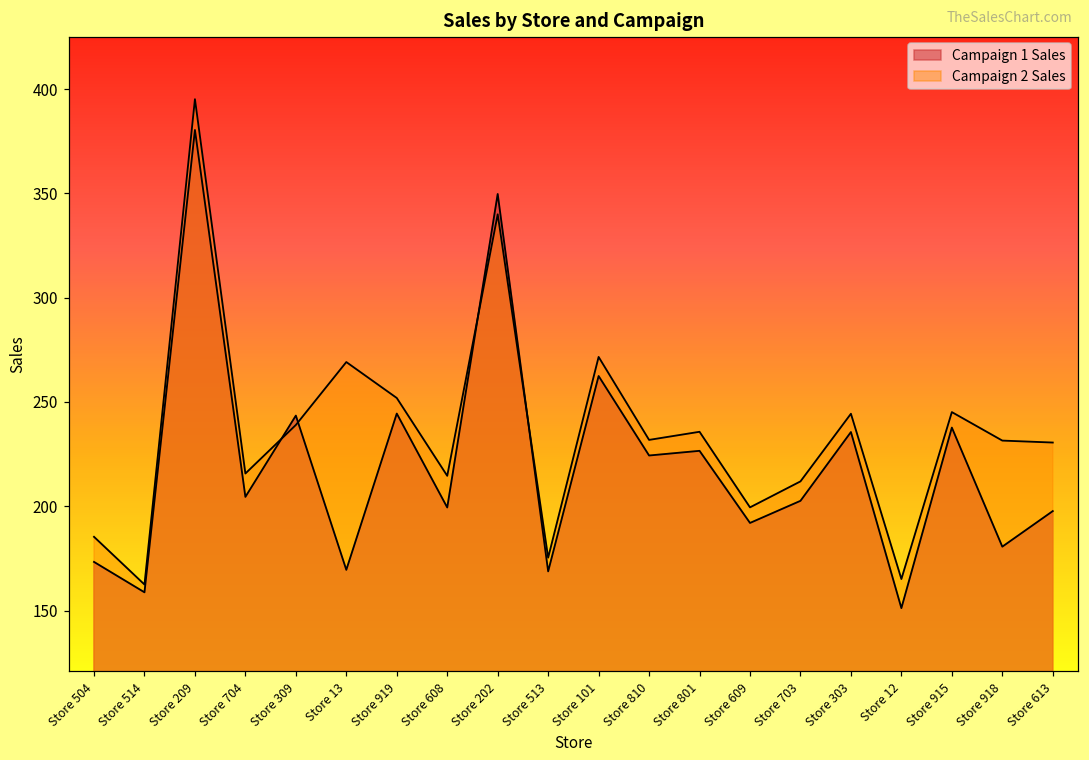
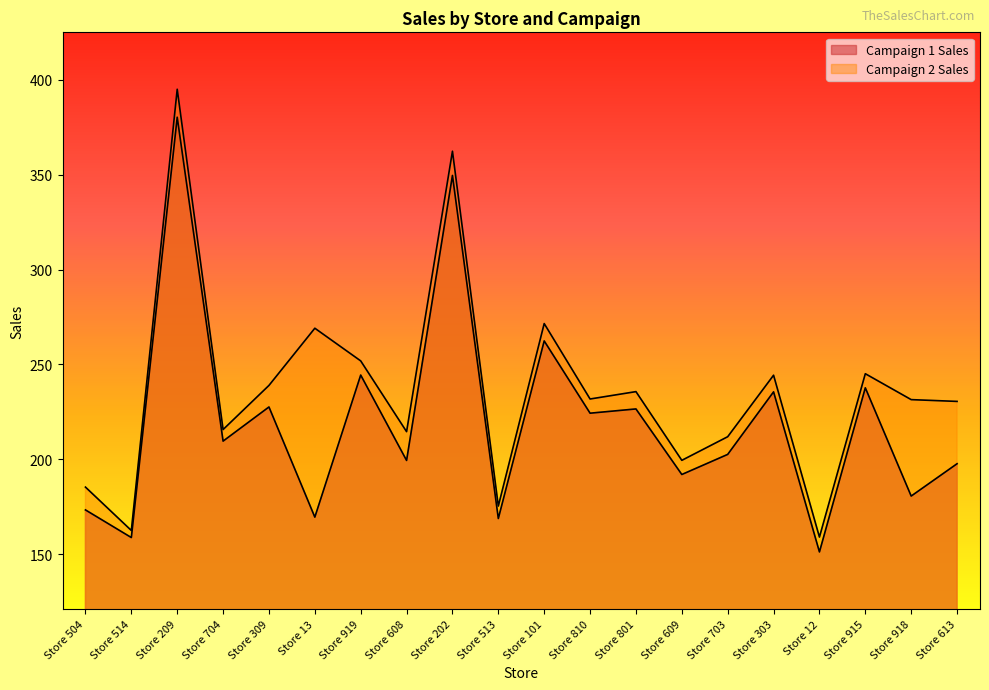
Campaign 1 Sales, Store 704: 204 -> 210
Campaign 1 Sales, Store 309: 243 -> 228
Campaign 2 Sales, Store 202: 340 -> 362
Campaign 2 Sales, Store 12: 165 -> 159
